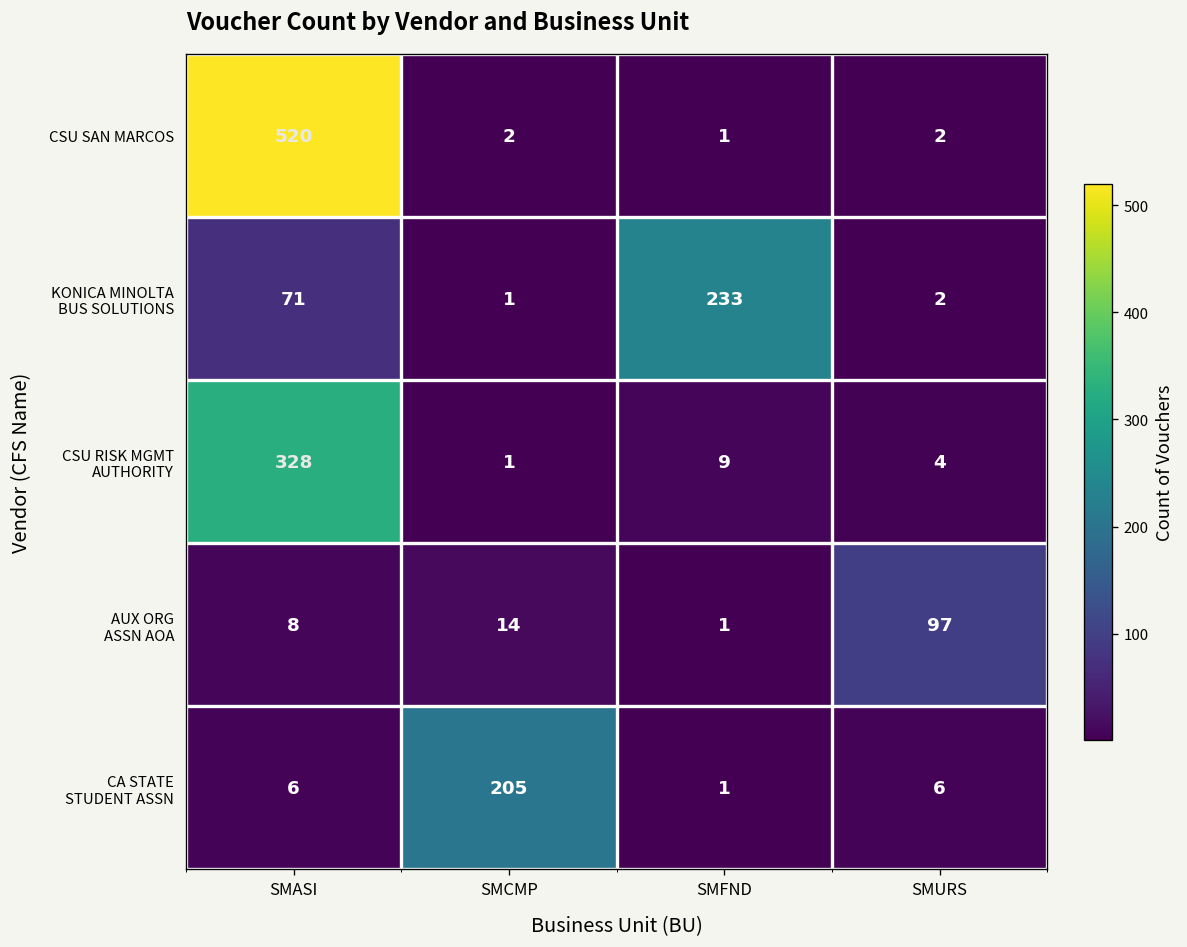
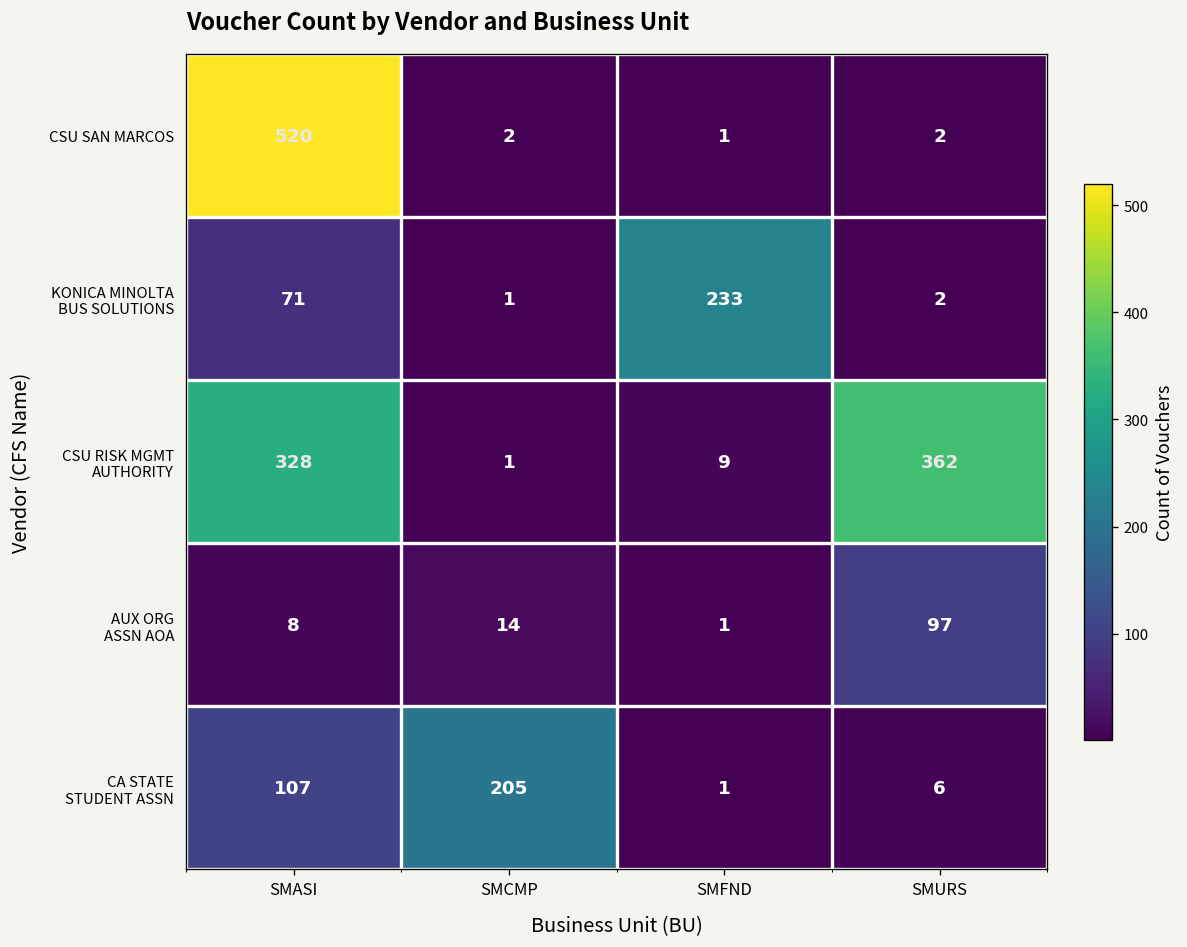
CSU RISK MGMT AUTHORITY, SMURS: 4 -> 362
CA STATE STUDENT ASSN, SMASI: 6 -> 107
